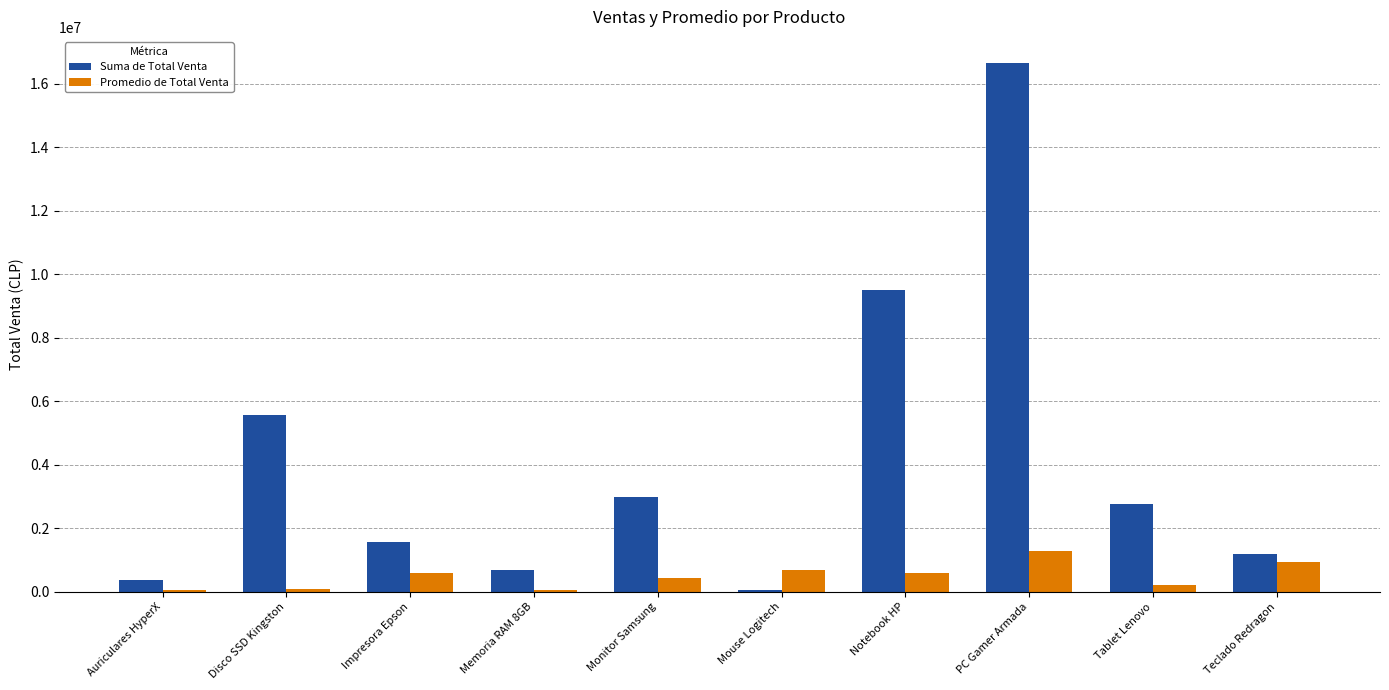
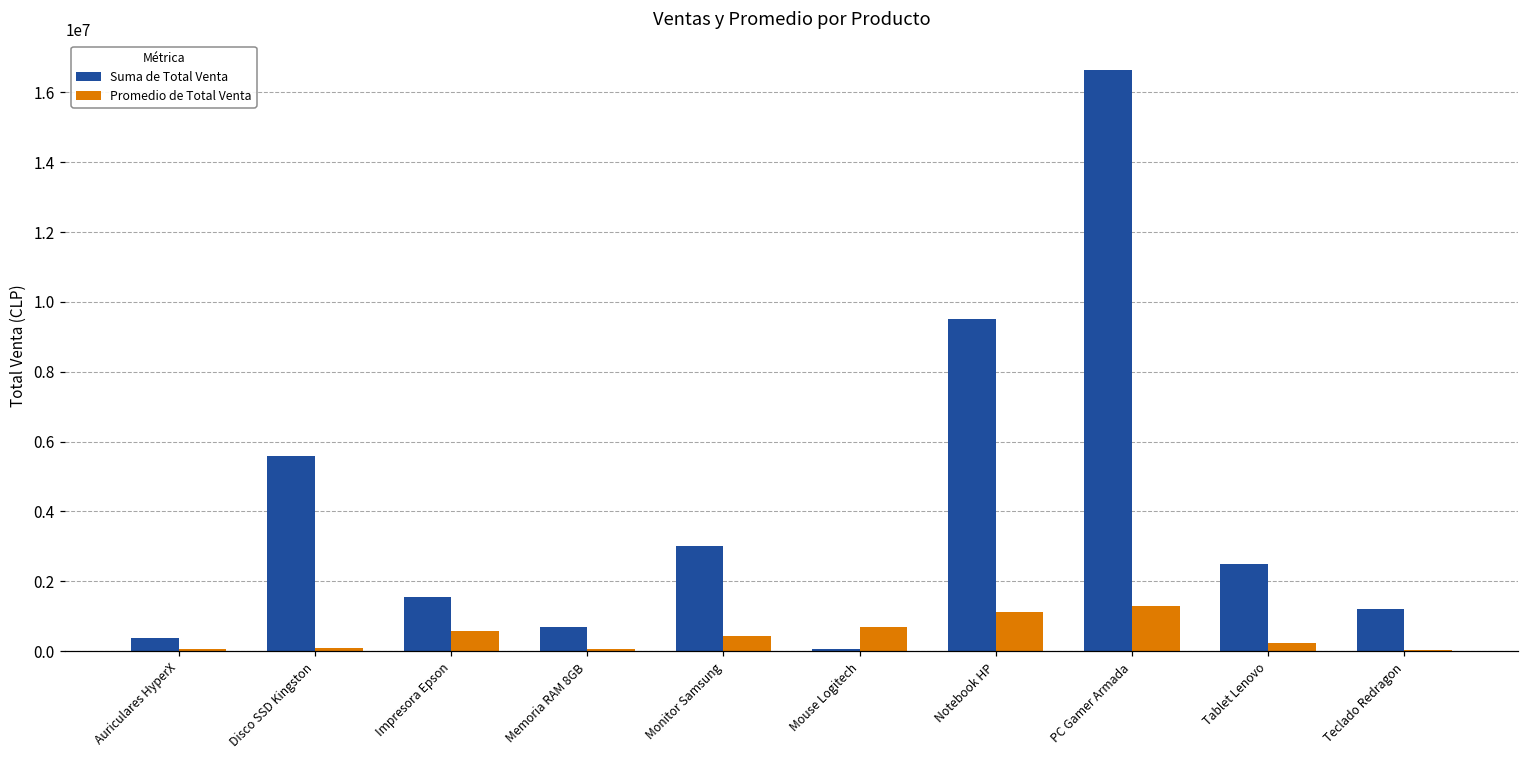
Promedio de Total Venta, Notebook HP: 600000 -> 1100000
Suma de Total Venta, Tablet Lenovo: 2800000 -> 2500000
Promedio de Total Venta, Teclado Redragon: 900000 -> 0
